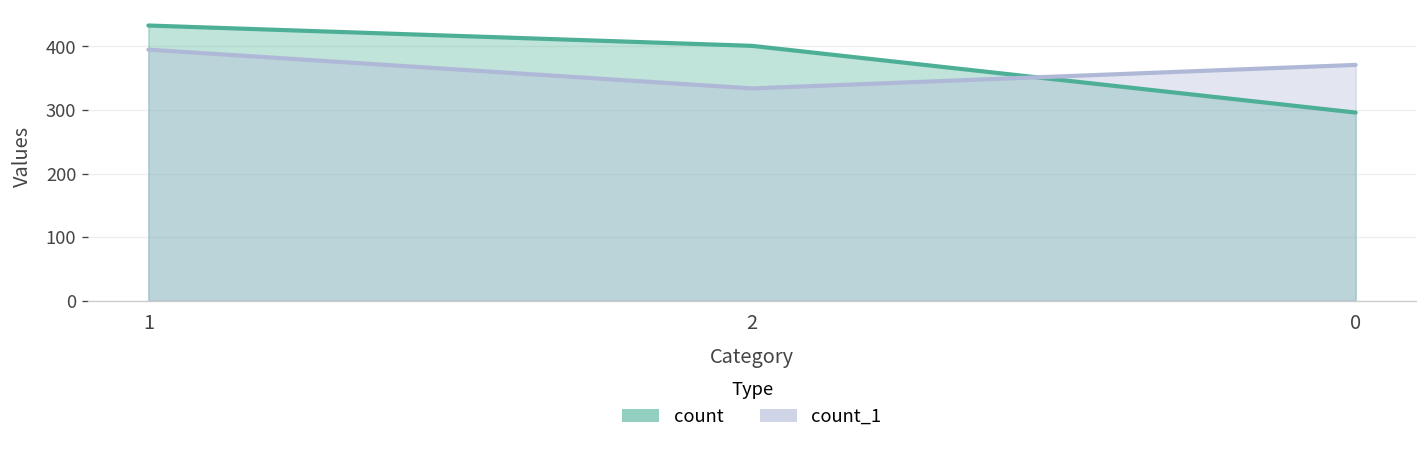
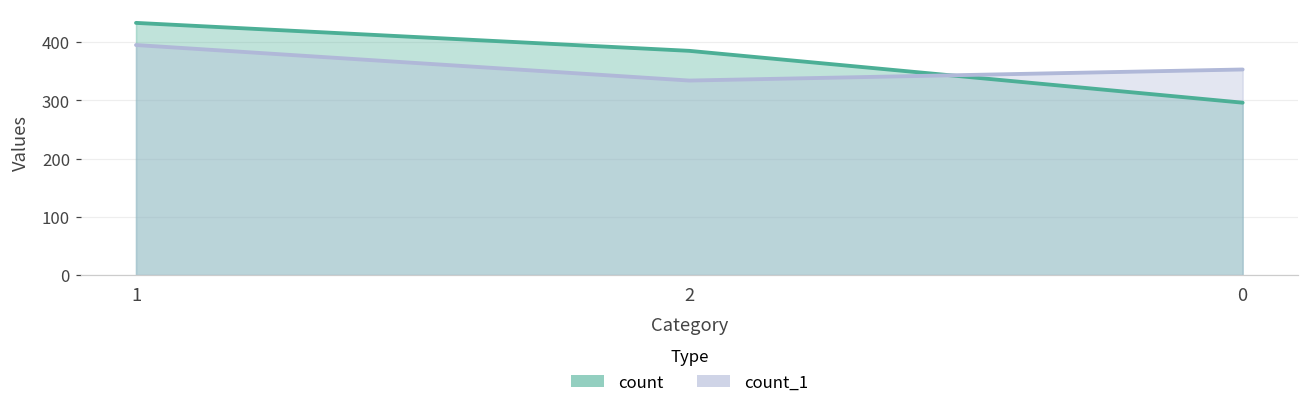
count, 2: 400 -> 390
count_1, 0: 370 -> 350
